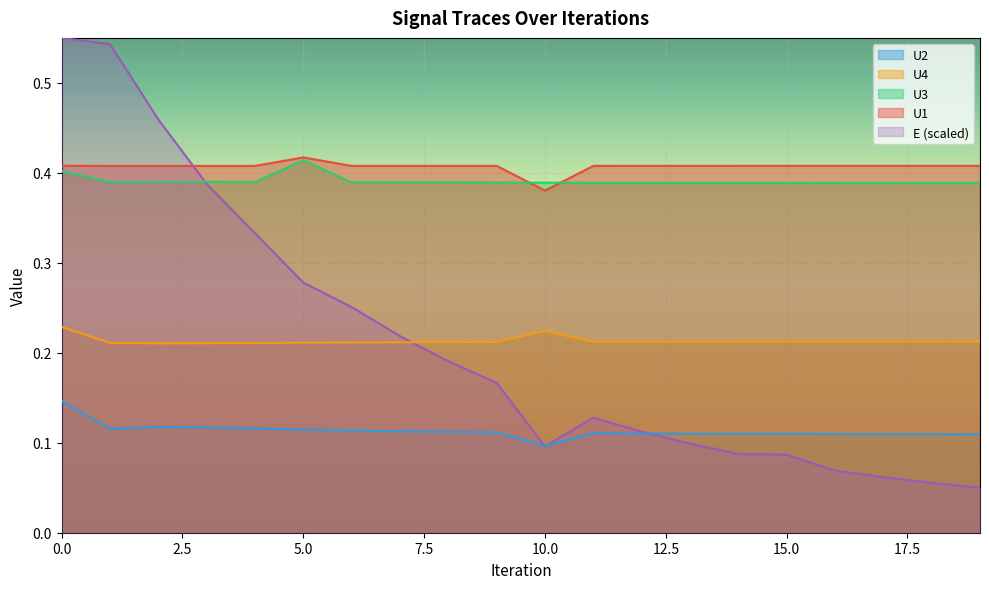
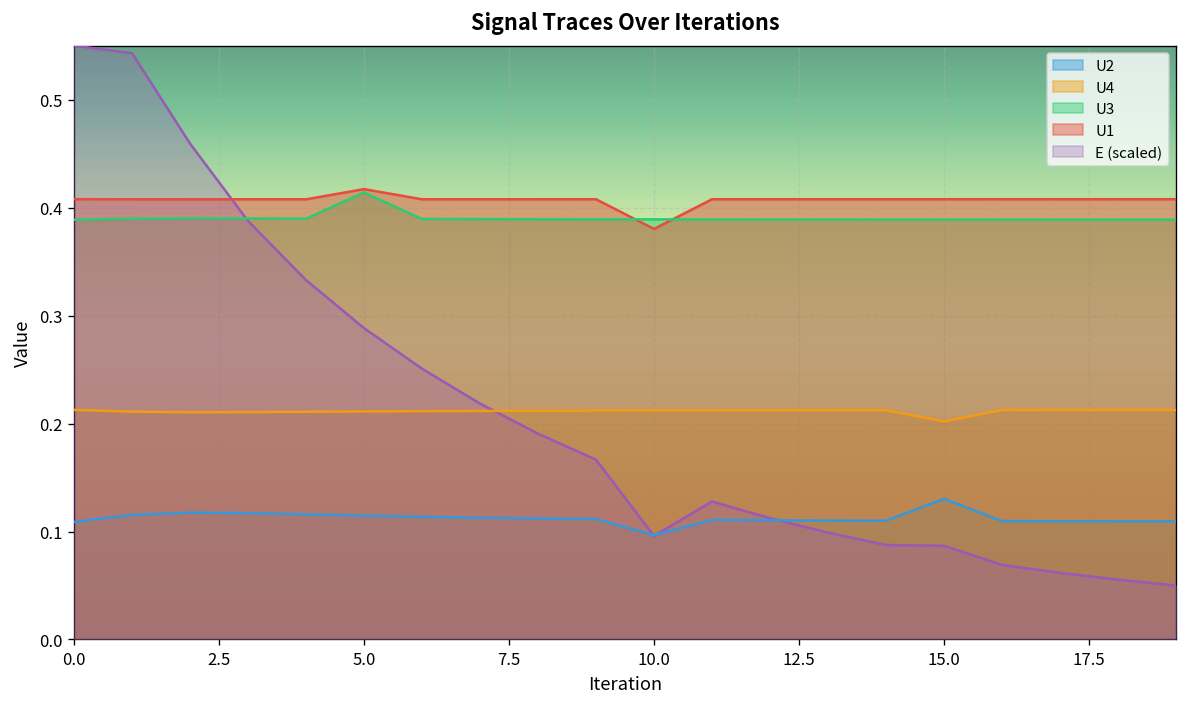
U2, 0.0: 0.15 -> 0.11
U4, 0.0: 0.23 -> 0.21
U3, 0.0: 0.40 -> 0.39
E (scaled), 5.0: 0.28 -> 0.29
U4, 10.0: 0.22 -> 0.21
U2, 15.0: 0.11 -> 0.13
U4, 15.0: 0.21 -> 0.20
